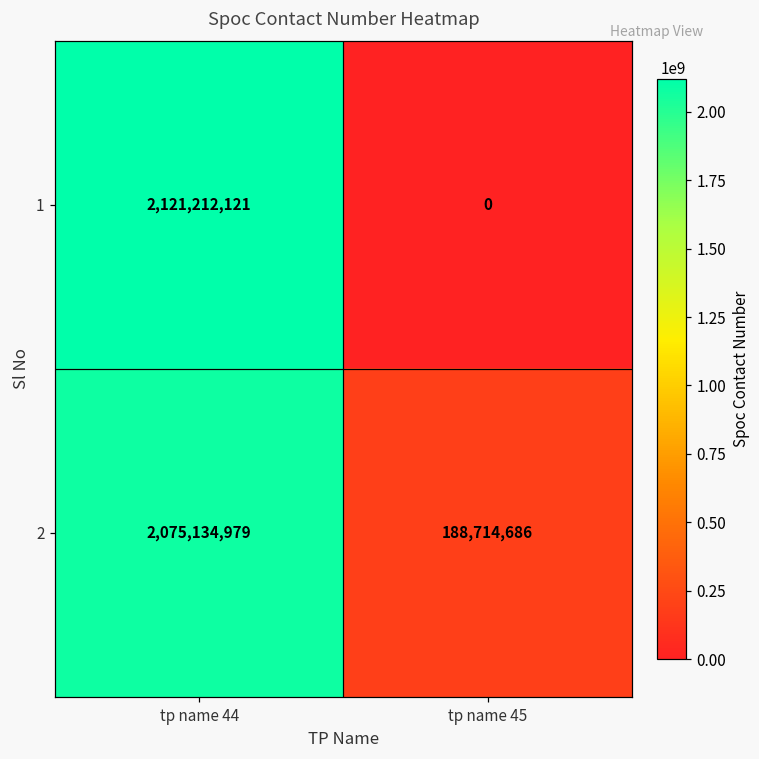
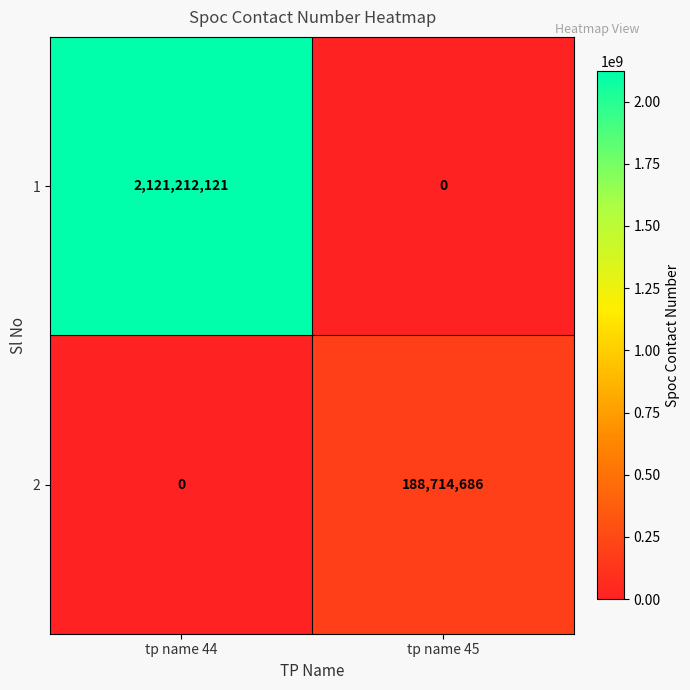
2, tp name 44: 2,075,134,979 -> 0
